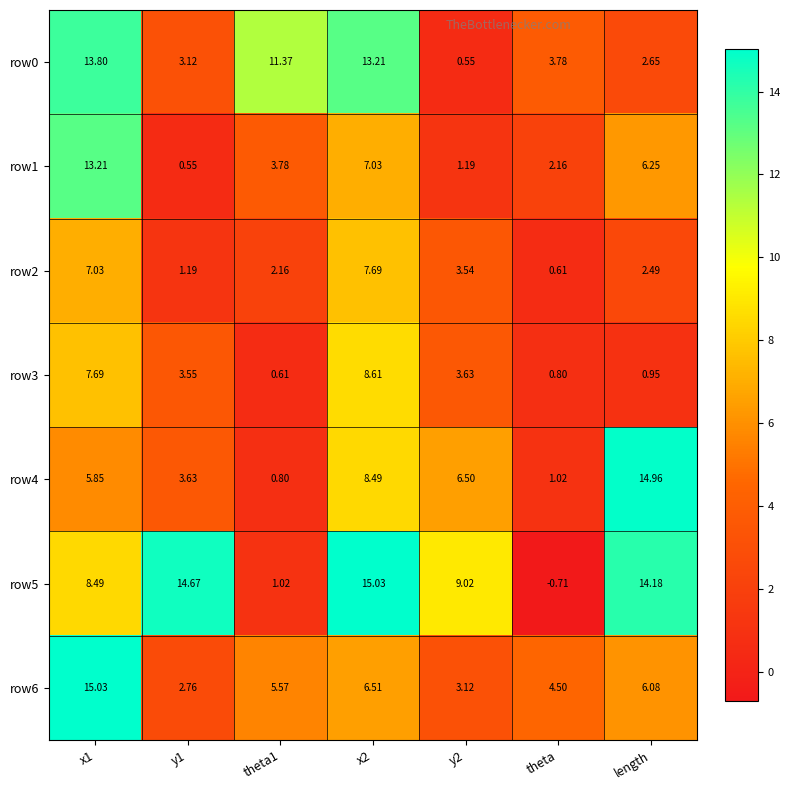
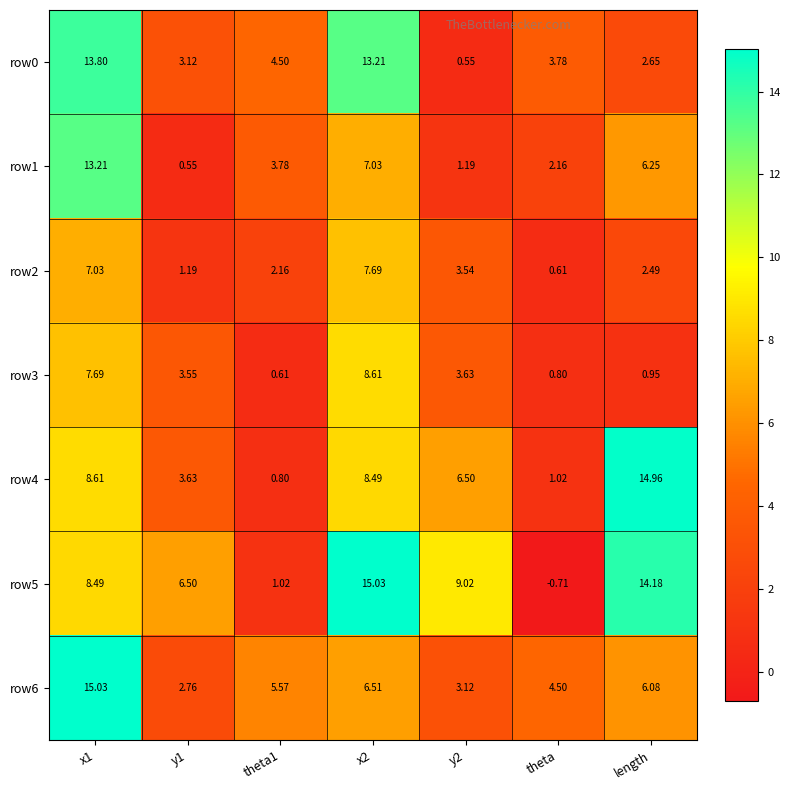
row0, theta1: 11.37 -> 4.50
row4, x1: 5.85 -> 8.61
row5, y1: 14.67 -> 6.50
